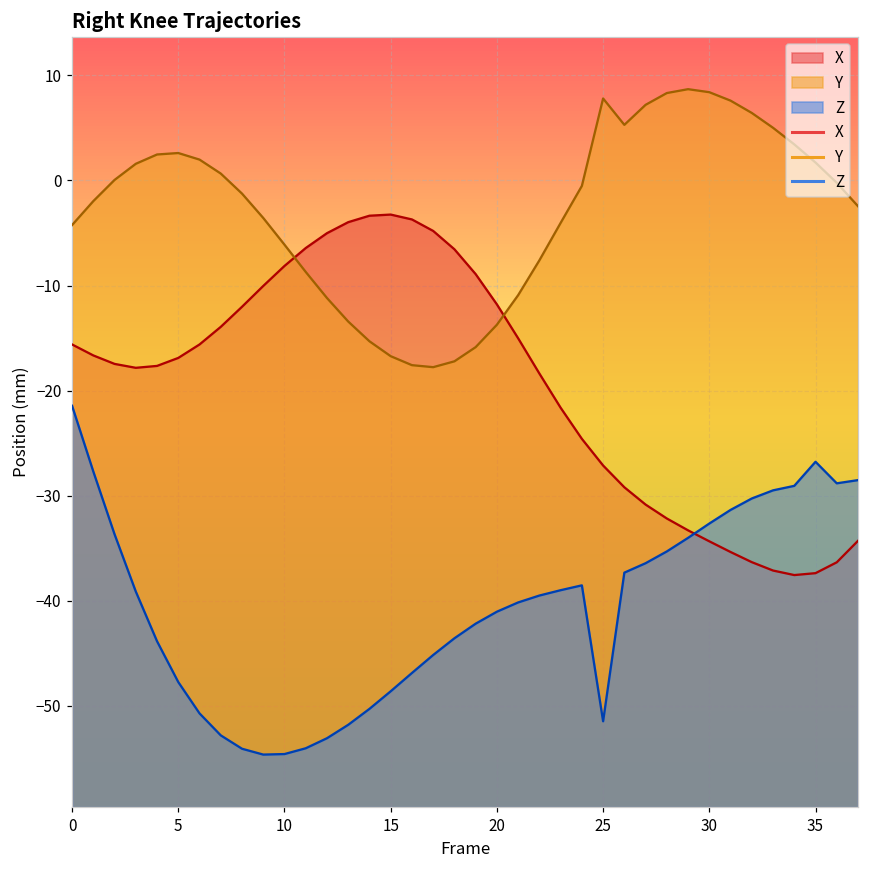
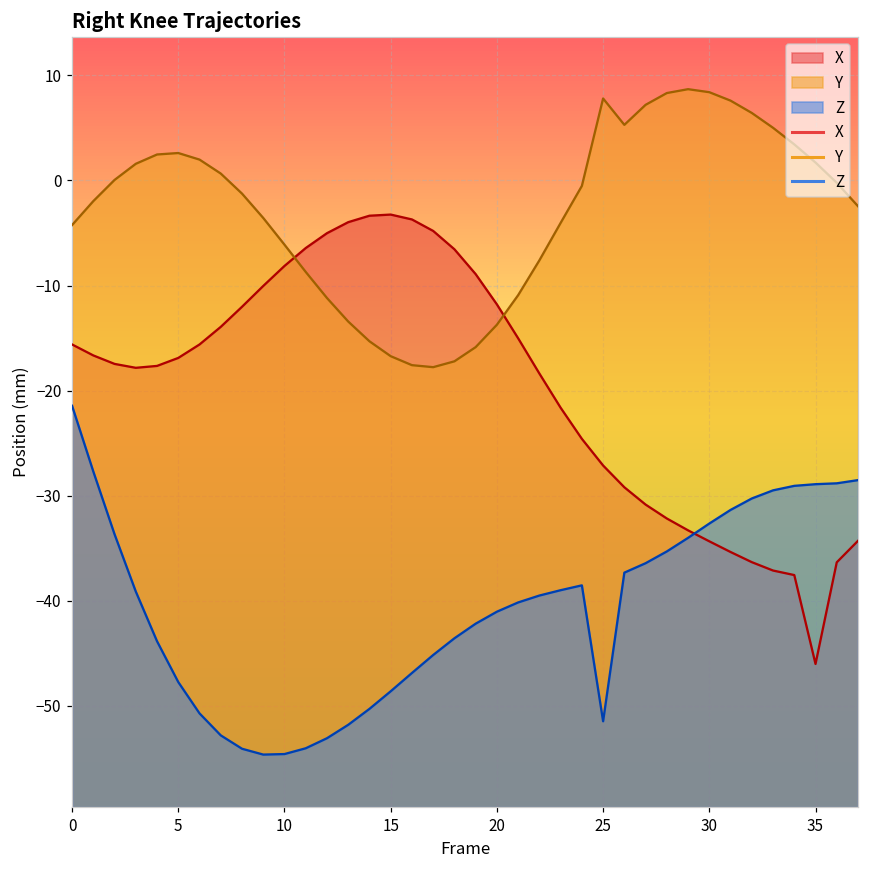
X, 35: -37 -> -46
Z, 35: -27 -> -29
